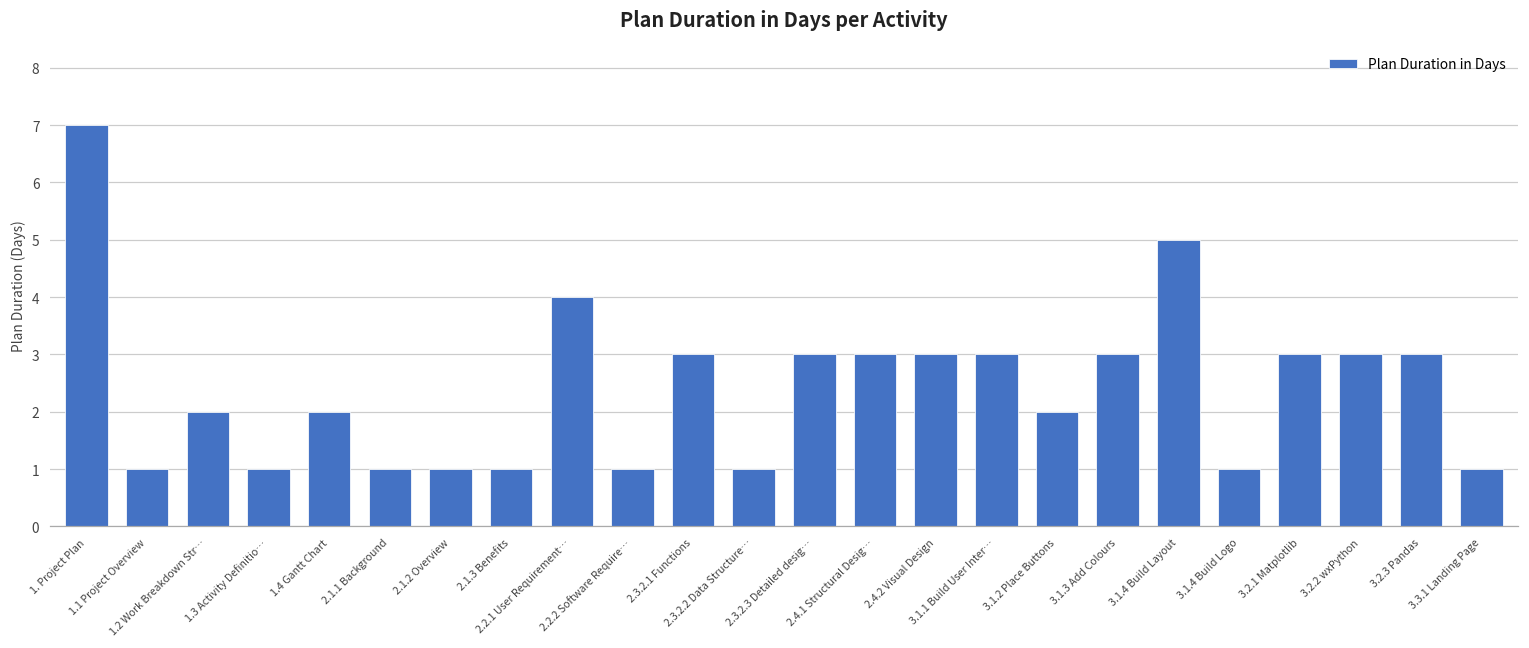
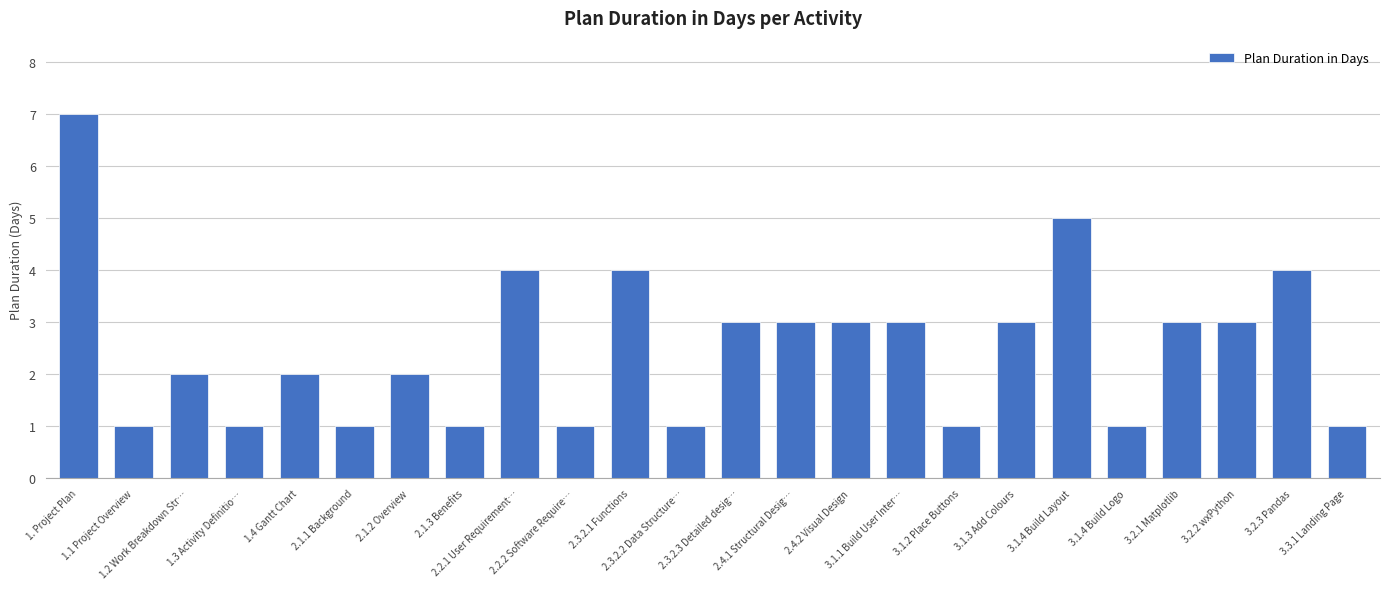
2.1.2 Overview: 1 -> 2
2.3.2.1 Functions: 3 -> 4
3.1.2 Place Buttons: 2 -> 1
3.2.3 Pandas: 3 -> 4
